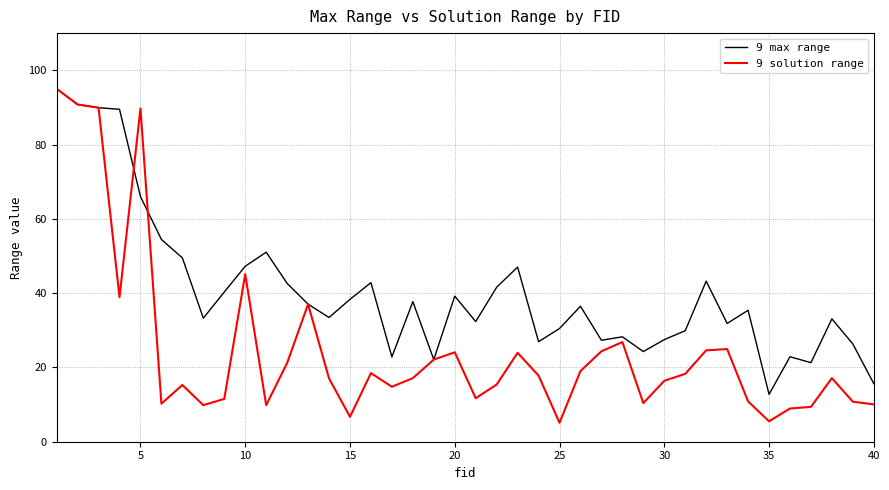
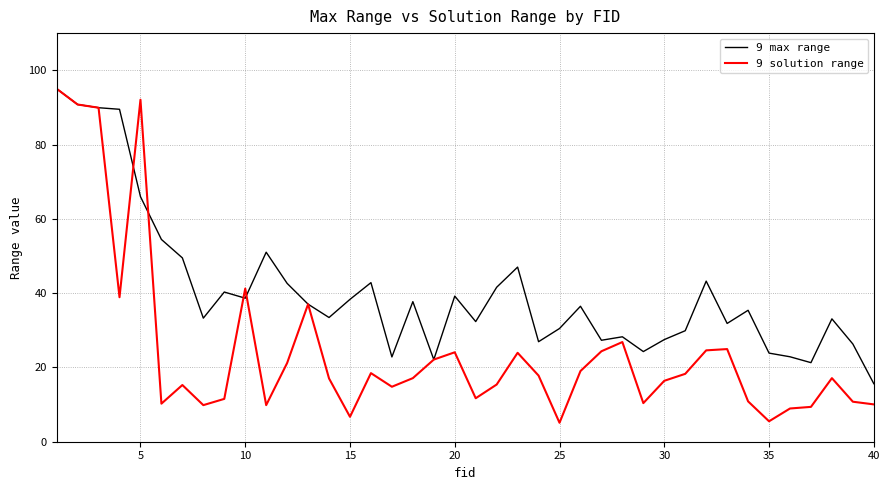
9 solution range, 5: 90 -> 92
9 max range, 10: 47 -> 39
9 solution range, 10: 45 -> 41
9 max range, 35: 13 -> 24
